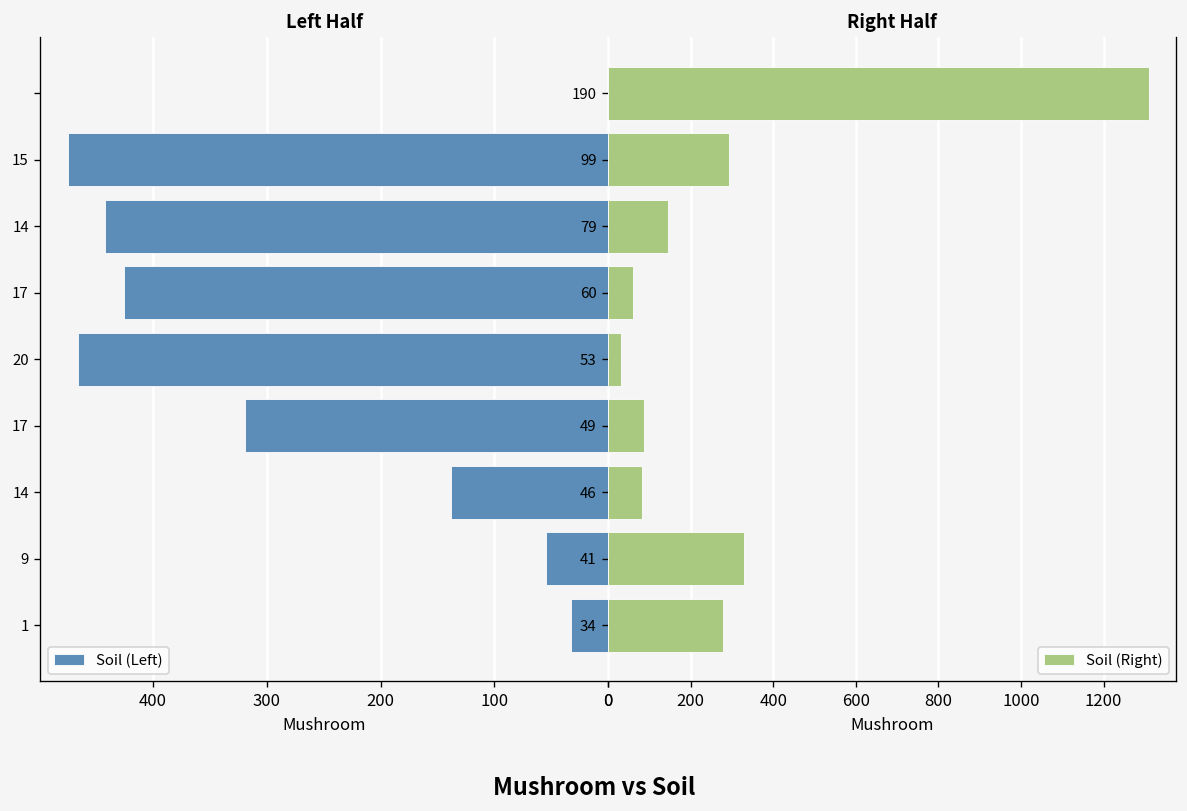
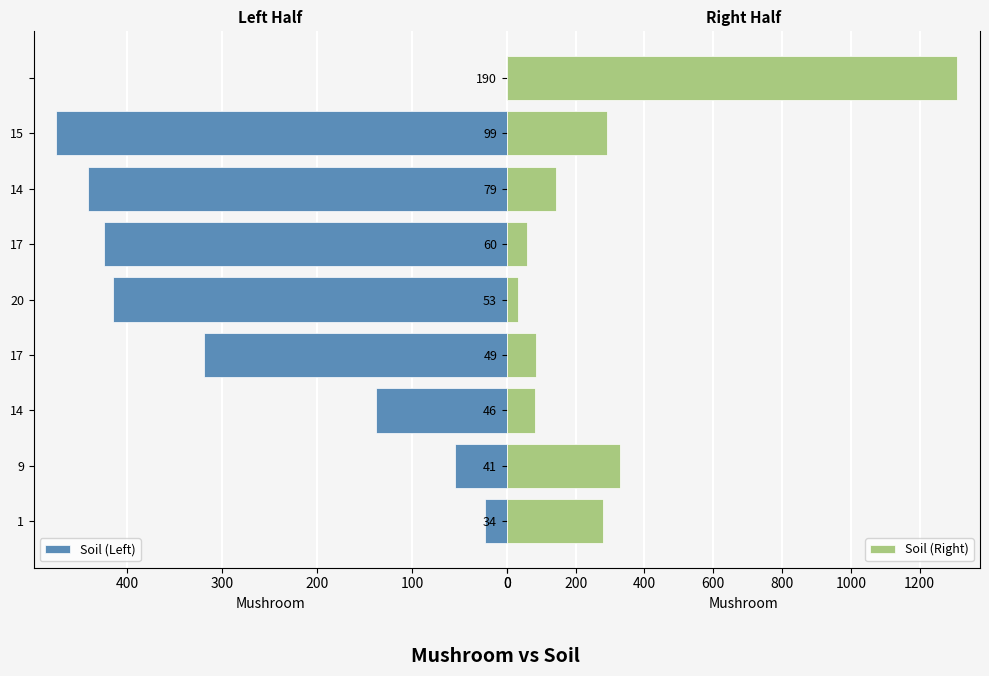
Left Half, 20: 470 -> 420
Left Half, 1: 30 -> 20
